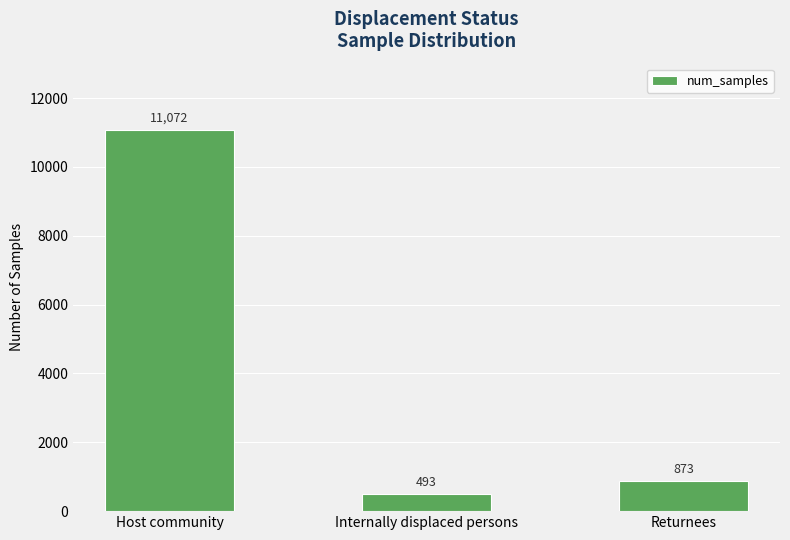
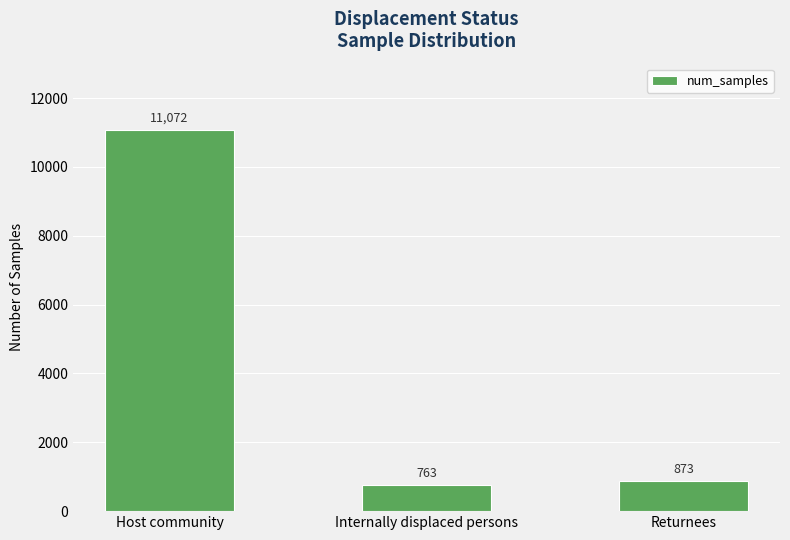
Internally displaced persons: 493 -> 763
